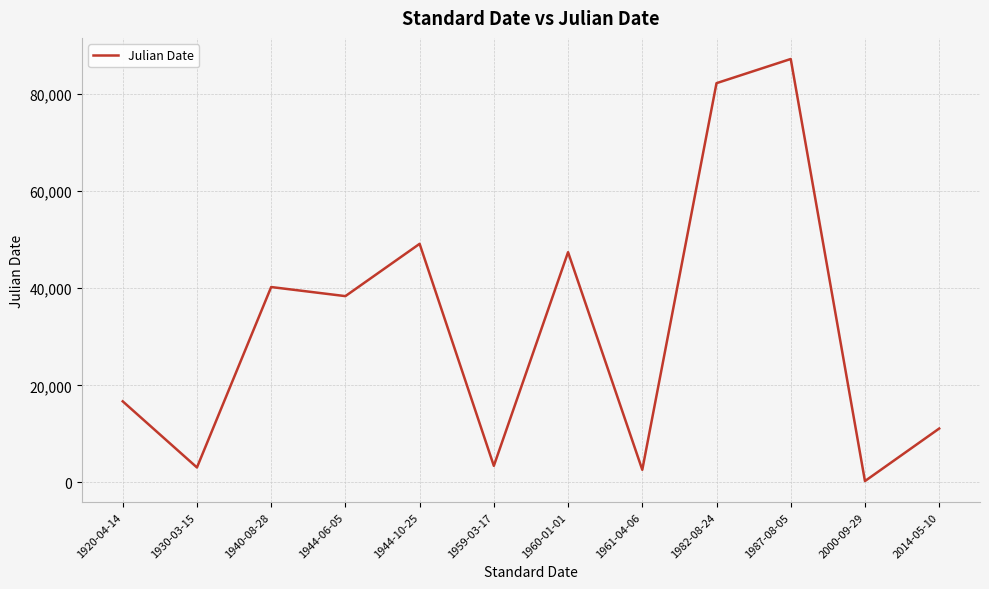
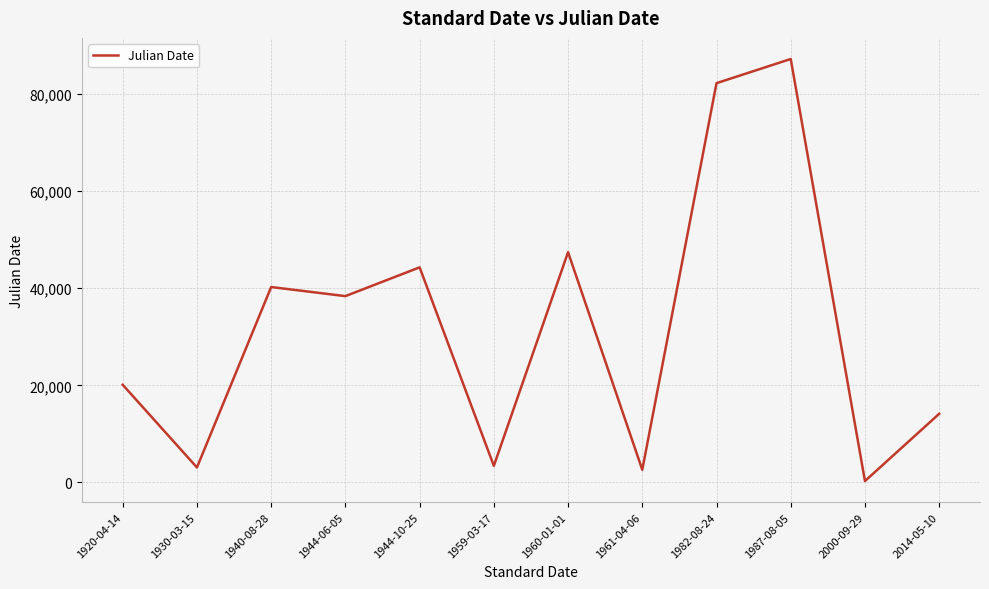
1920-04-14: 17,000 -> 20,000
1944-10-25: 49,000 -> 44,000
2014-05-10: 11,000 -> 14,000
